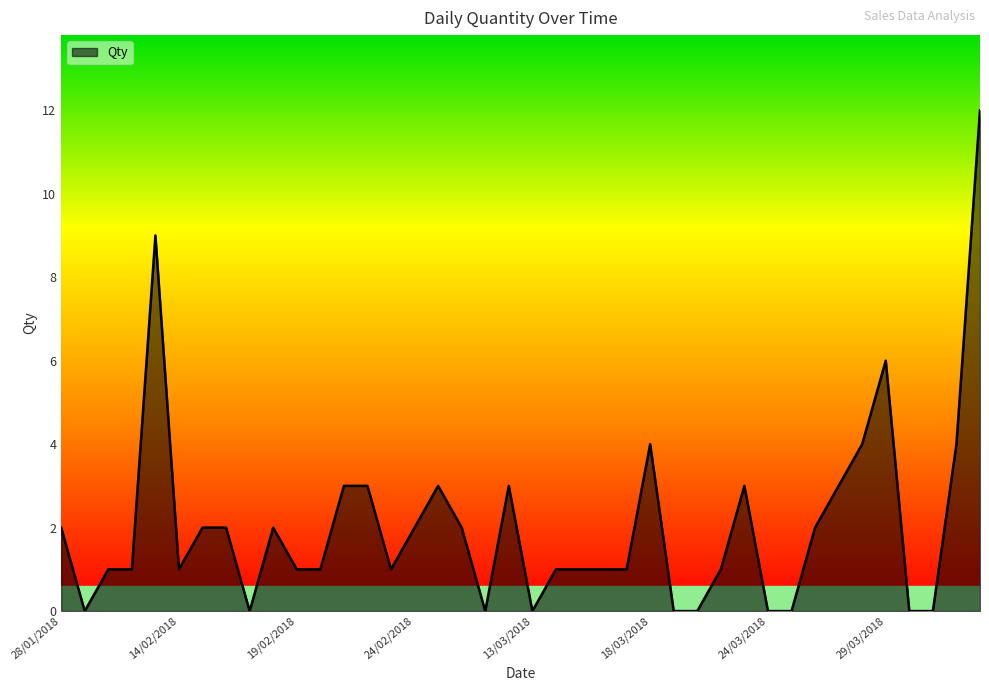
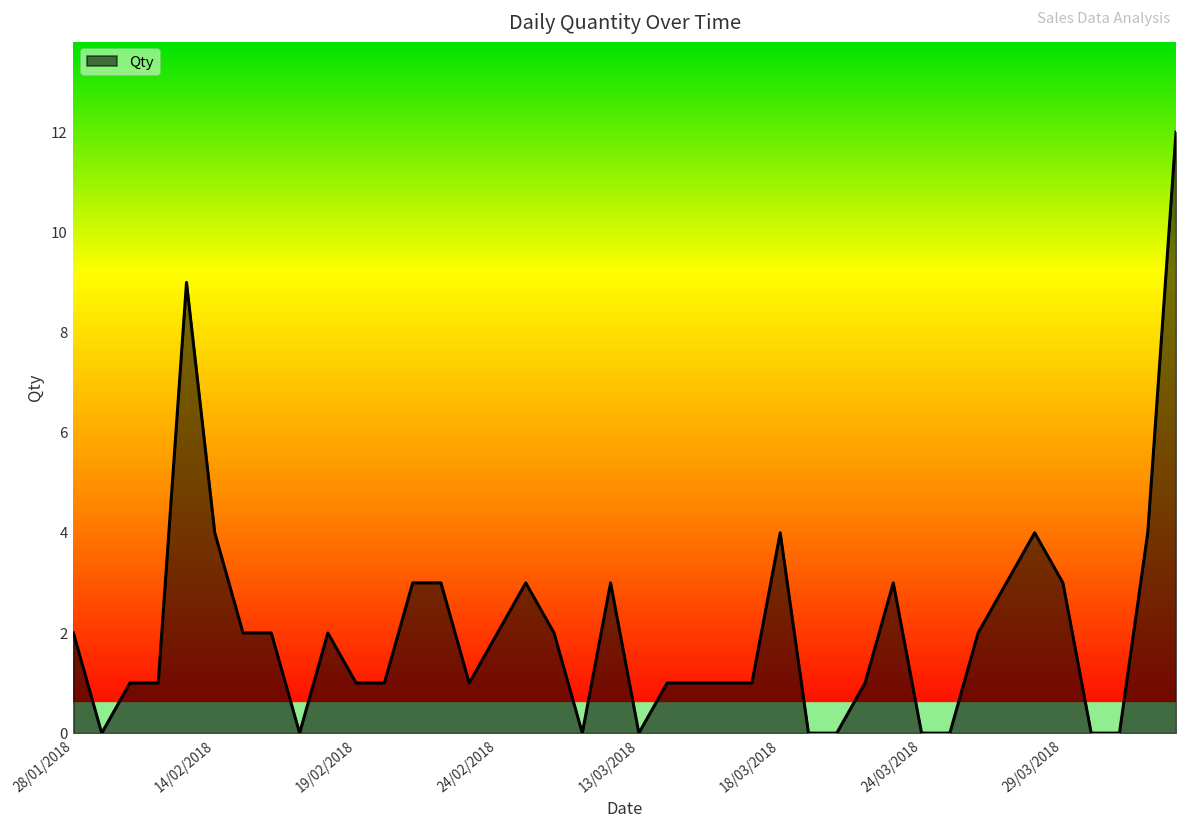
14/02/2018: 1 -> 4
29/03/2018: 6 -> 3
